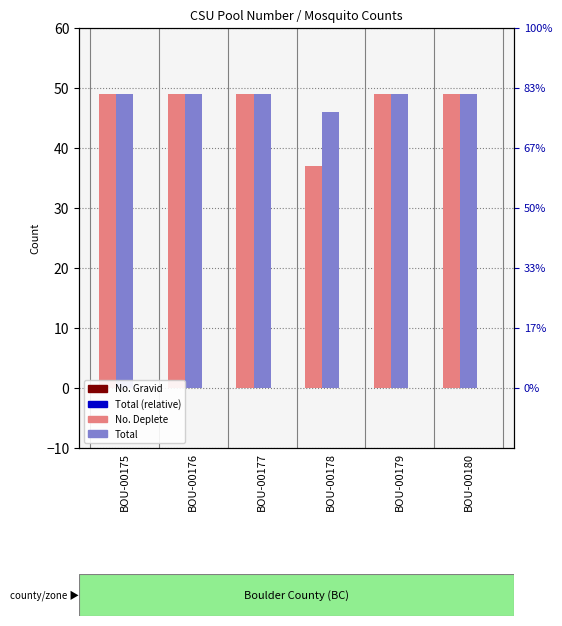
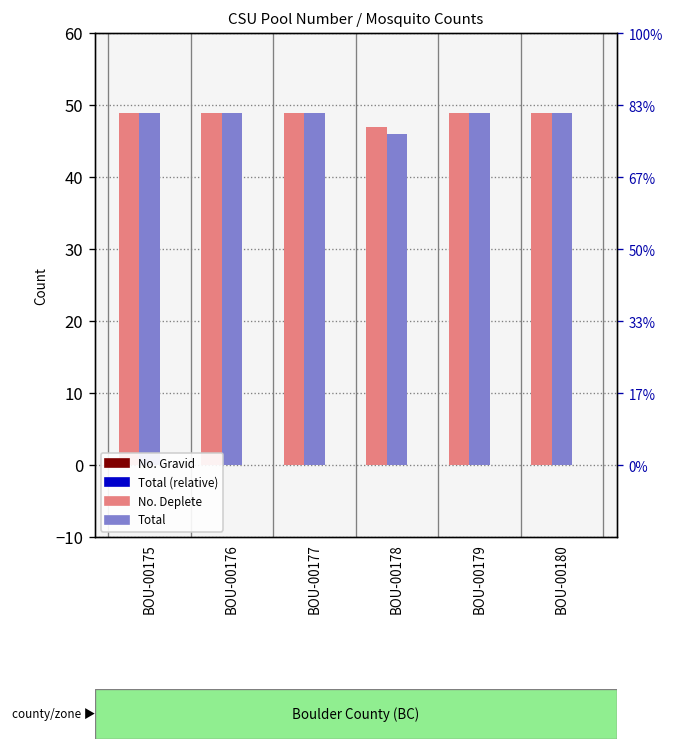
No. Deplete, BOU-00178: 37 -> 47
